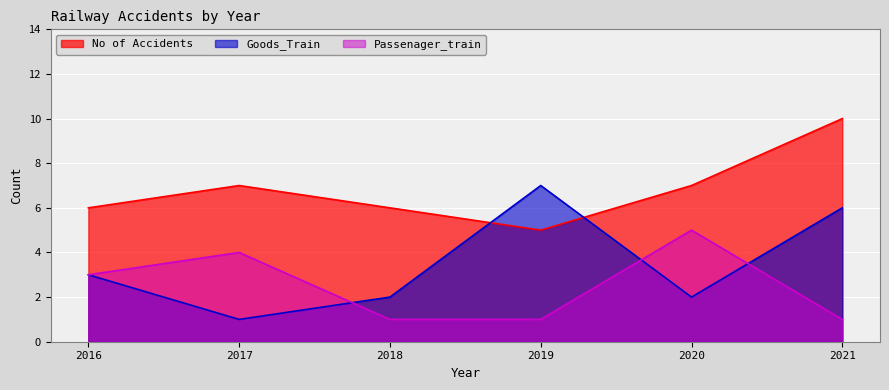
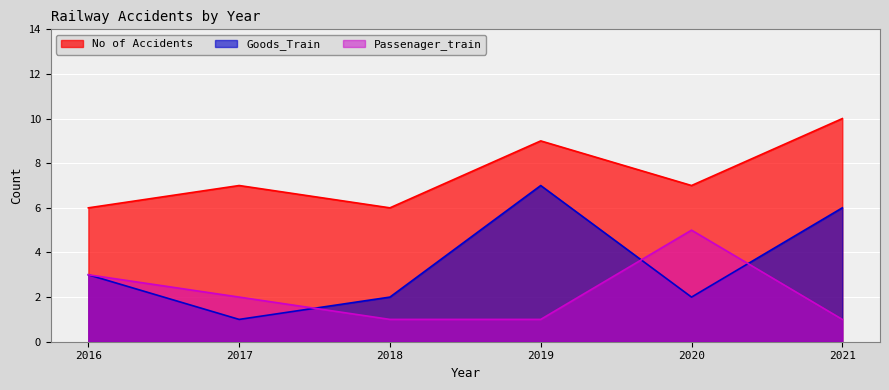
Passenager_train, 2017: 4 -> 2
No of Accidents, 2019: 5 -> 9
